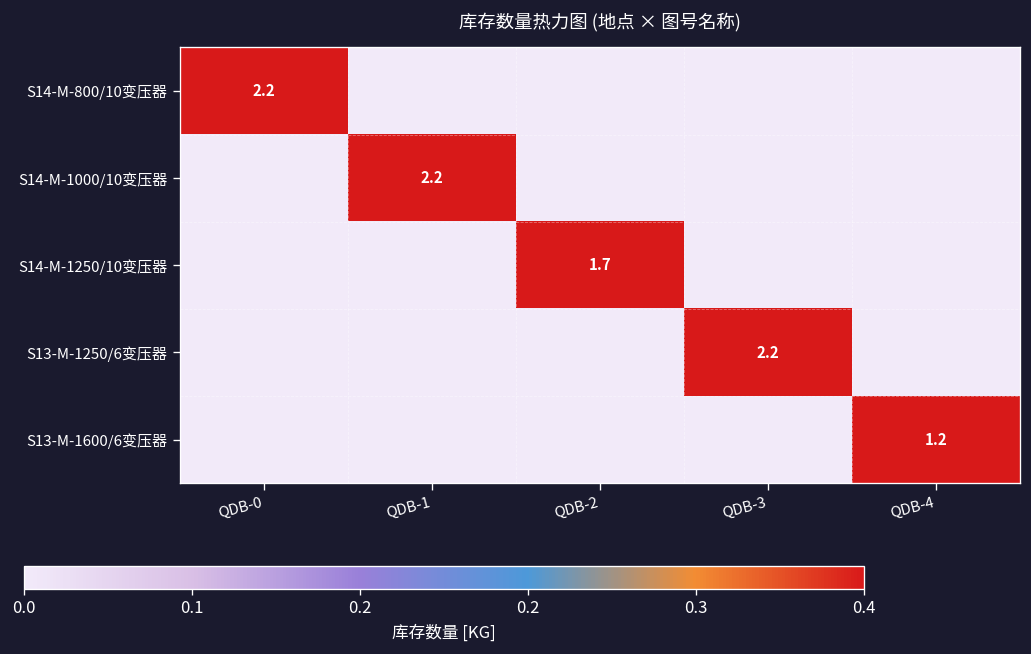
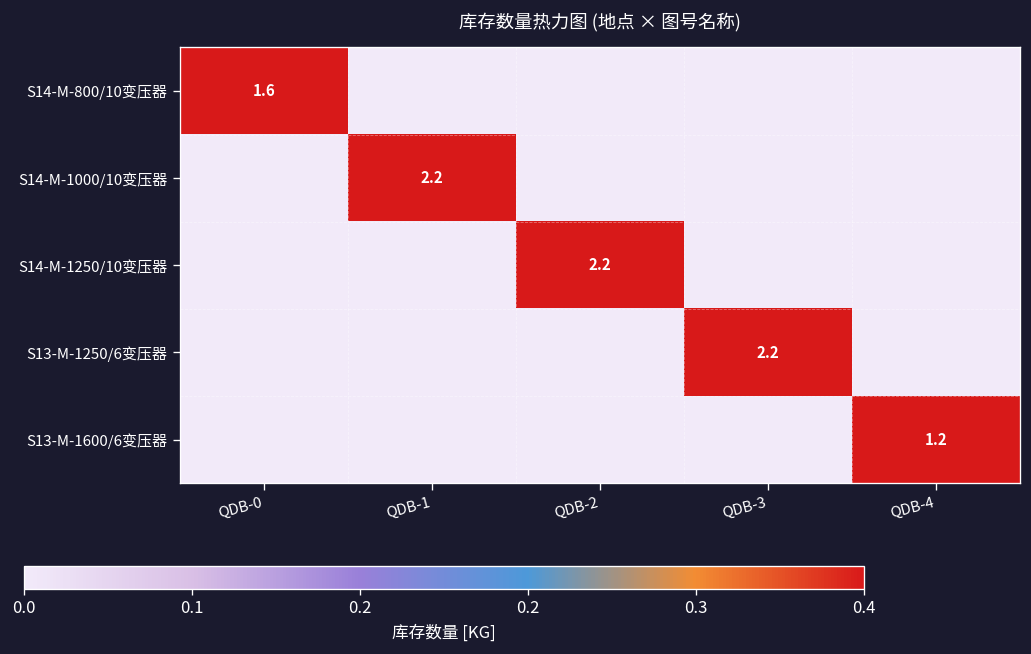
S14-M-800/10变压器, QDB-0: 2.2 -> 1.6
S14-M-1250/10变压器, QDB-2: 1.7 -> 2.2
